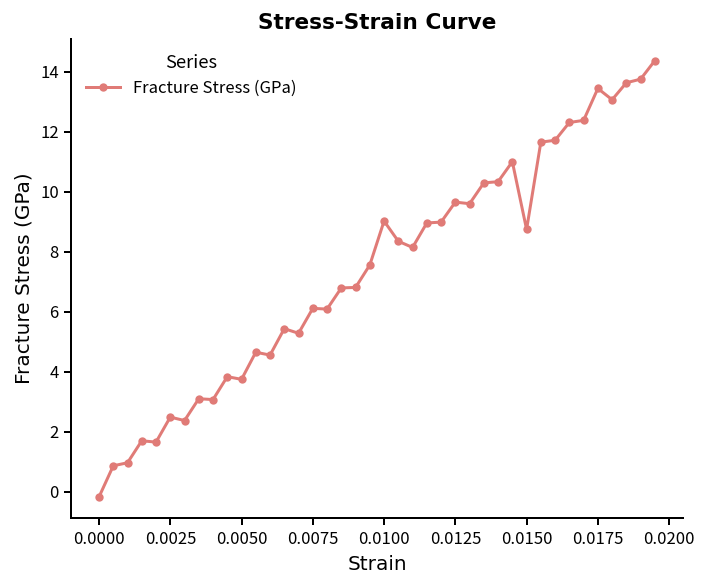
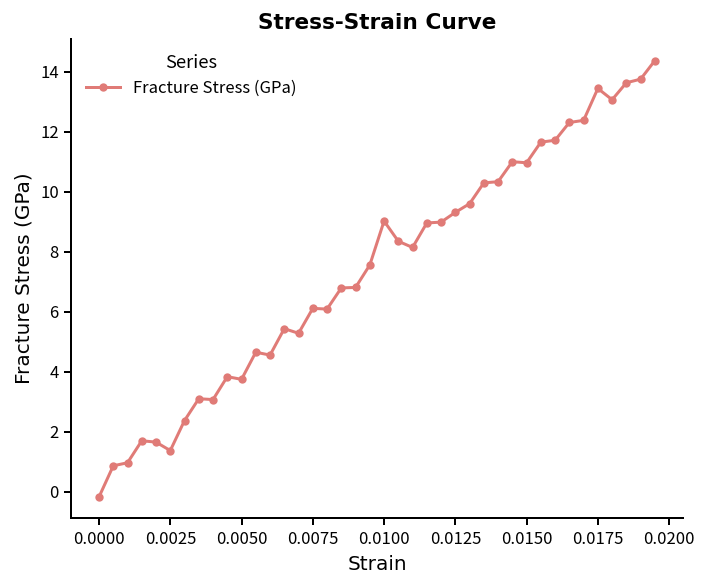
0.0025: 2.5 -> 1.4
0.0125: 9.7 -> 9.3
0.0150: 8.7 -> 11.0
